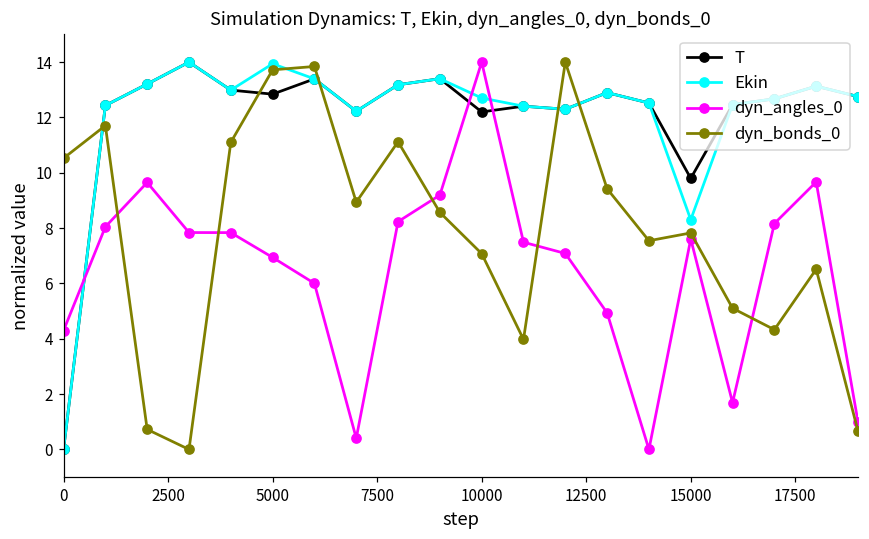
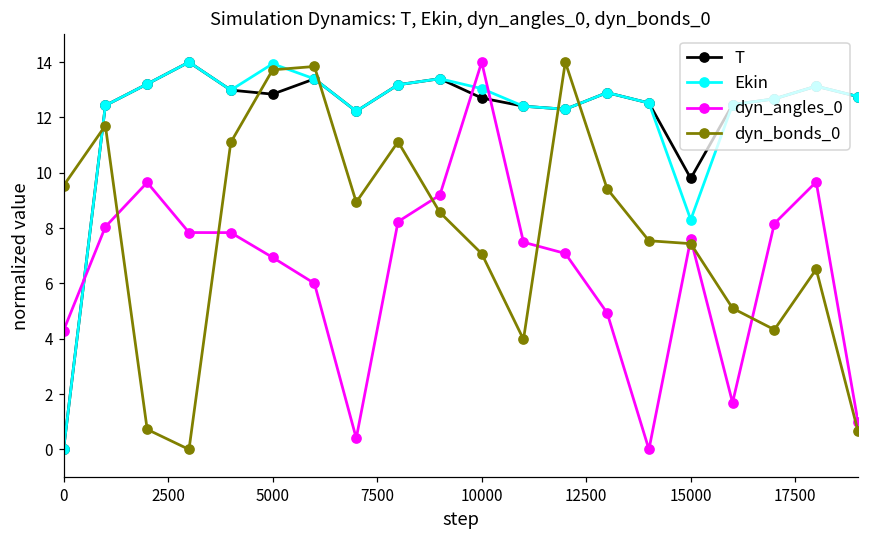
dyn_bonds_0, 0: 10.5 -> 9.5
T, 10000: 12.2 -> 12.7
Ekin, 10000: 12.7 -> 13.0
dyn_bonds_0, 15000: 7.8 -> 7.4
